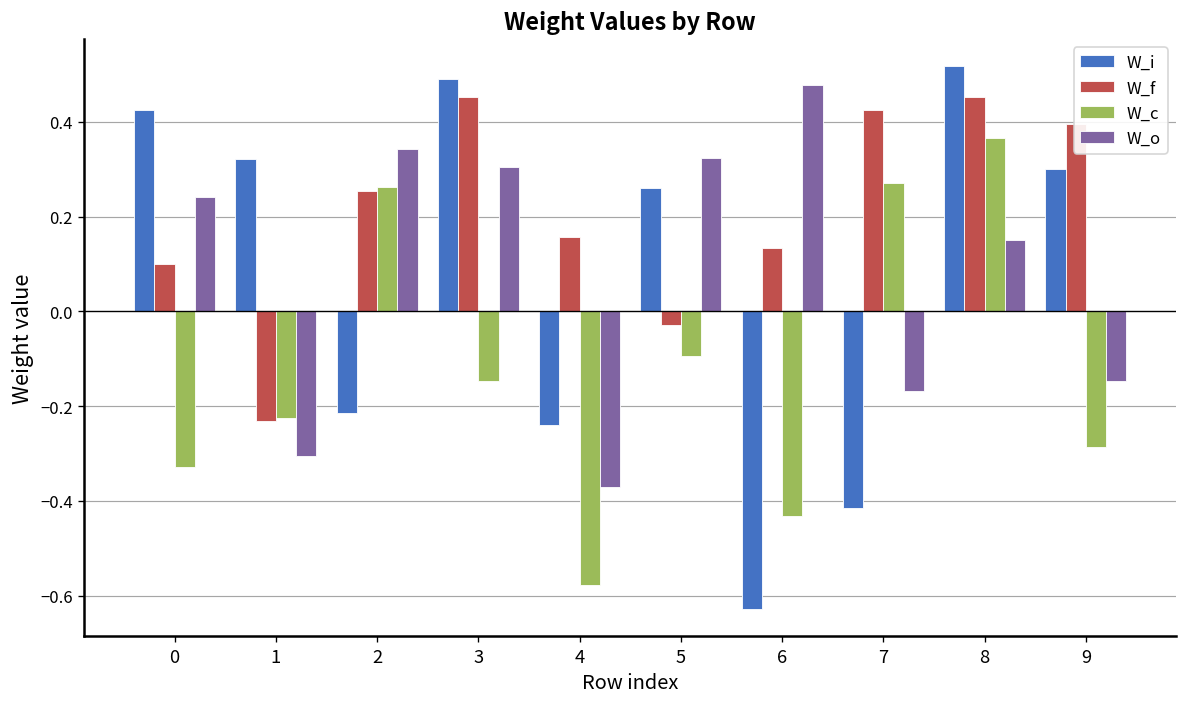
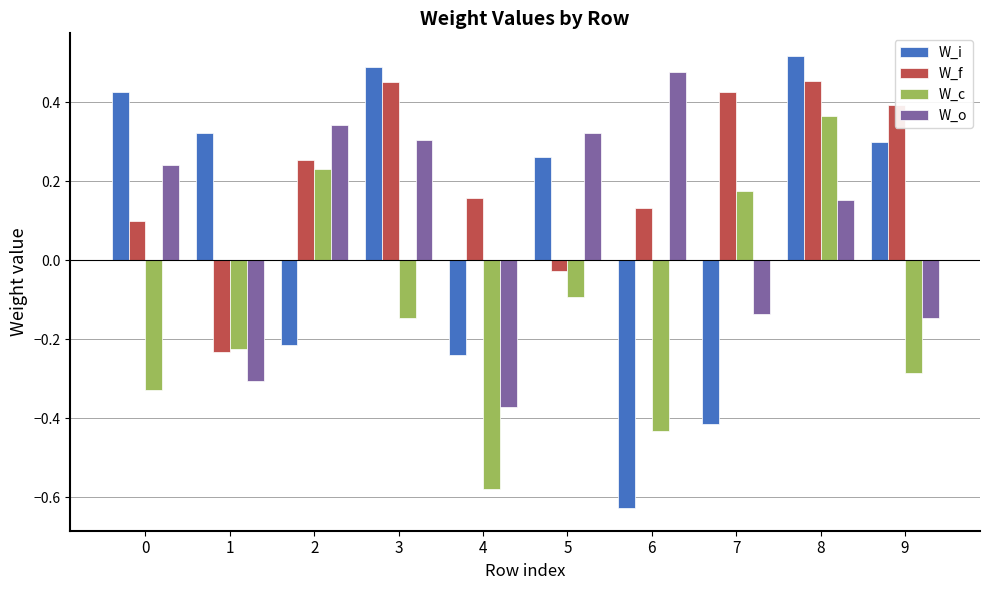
W_c, 2: 0.26 -> 0.23
W_c, 7: 0.27 -> 0.18
W_o, 7: -0.17 -> -0.13
